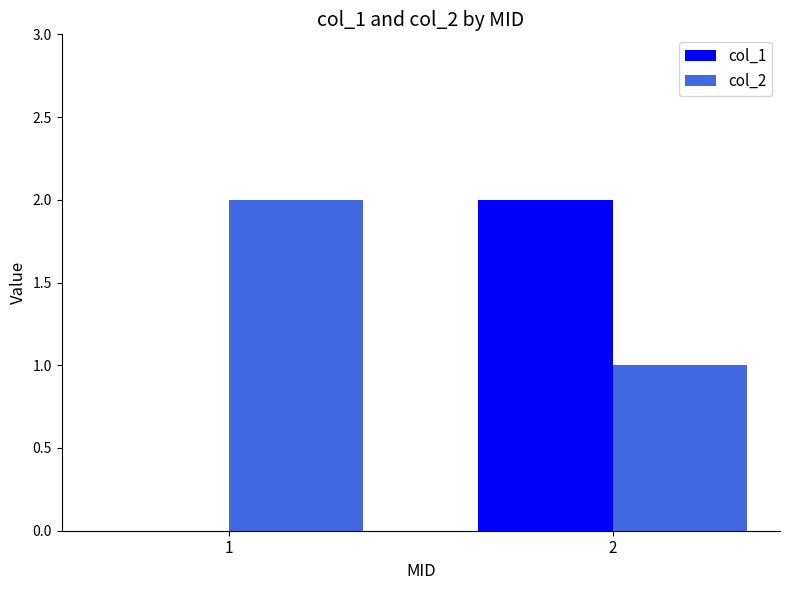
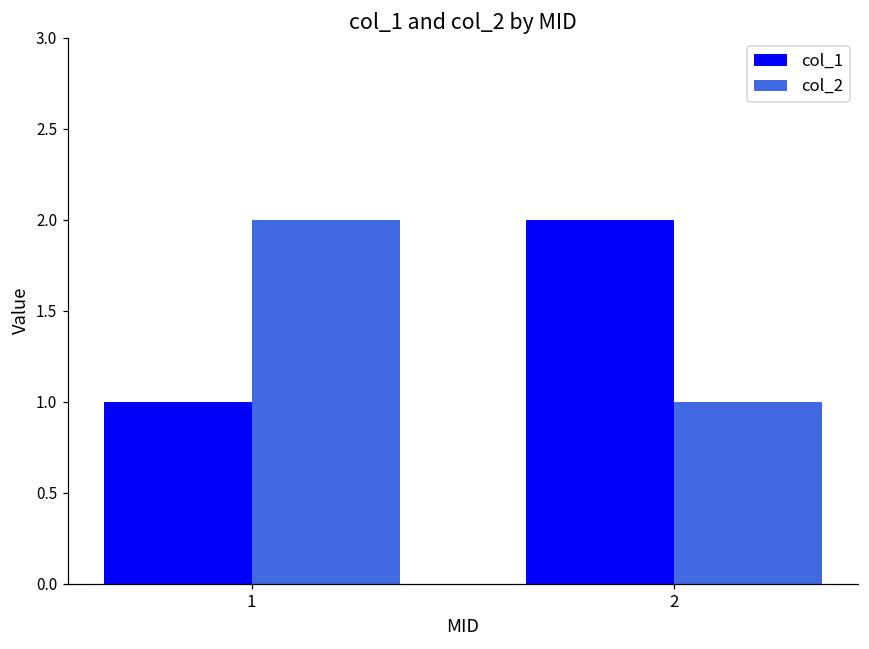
col_1, 1: 0 -> 1
